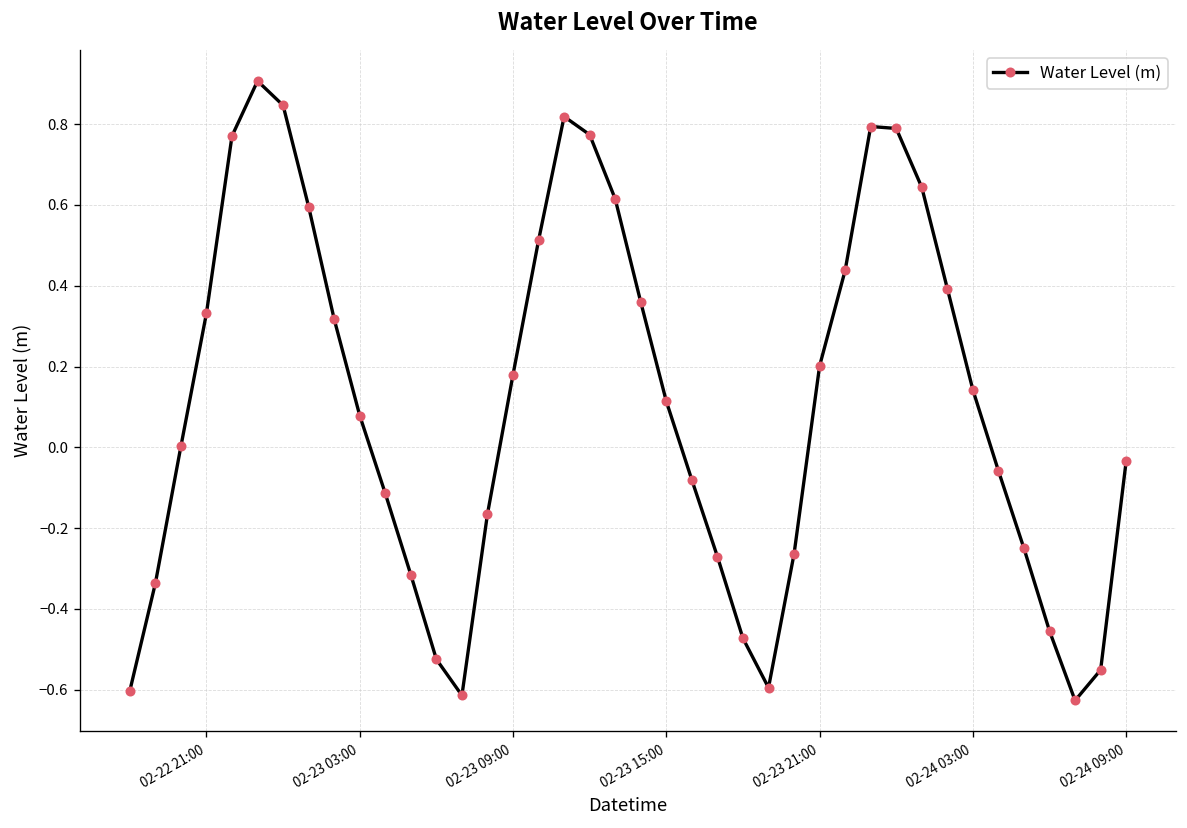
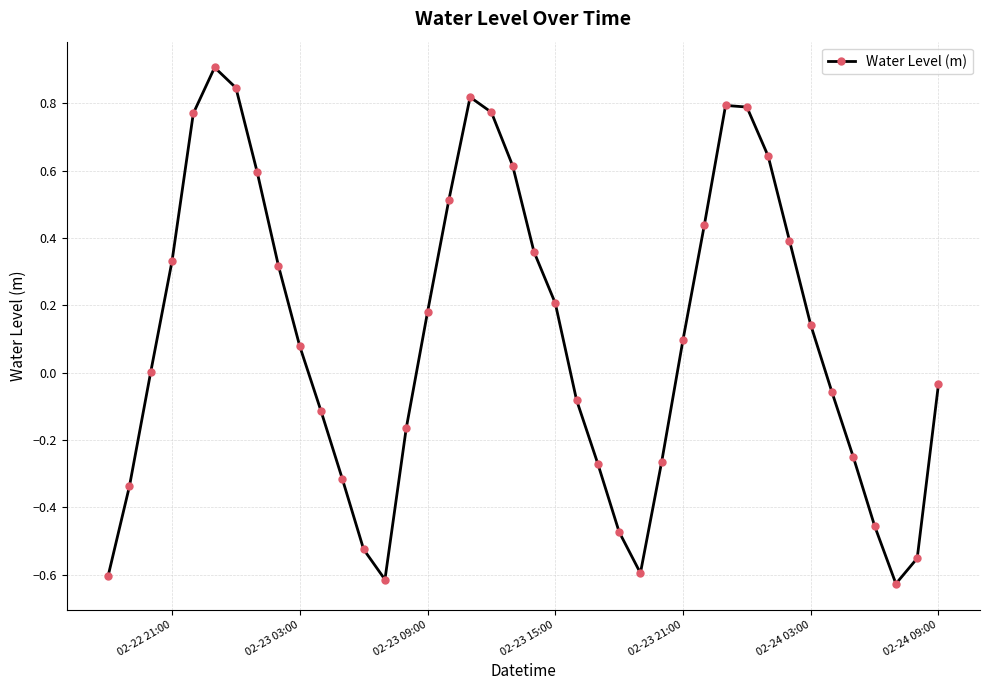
02-23 15:00: 0.11 -> 0.21
02-23 21:00: 0.20 -> 0.10
